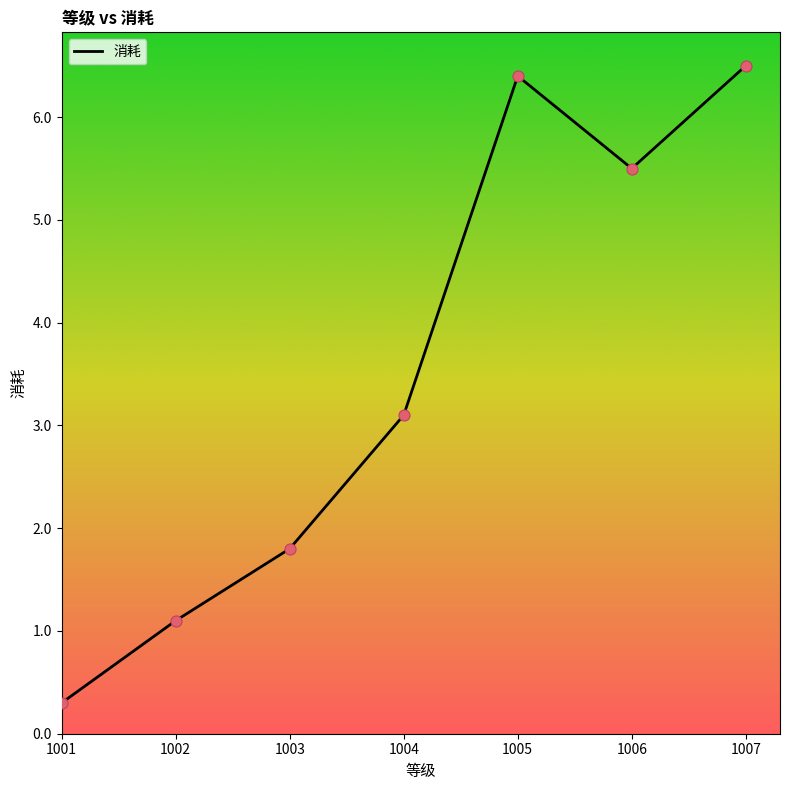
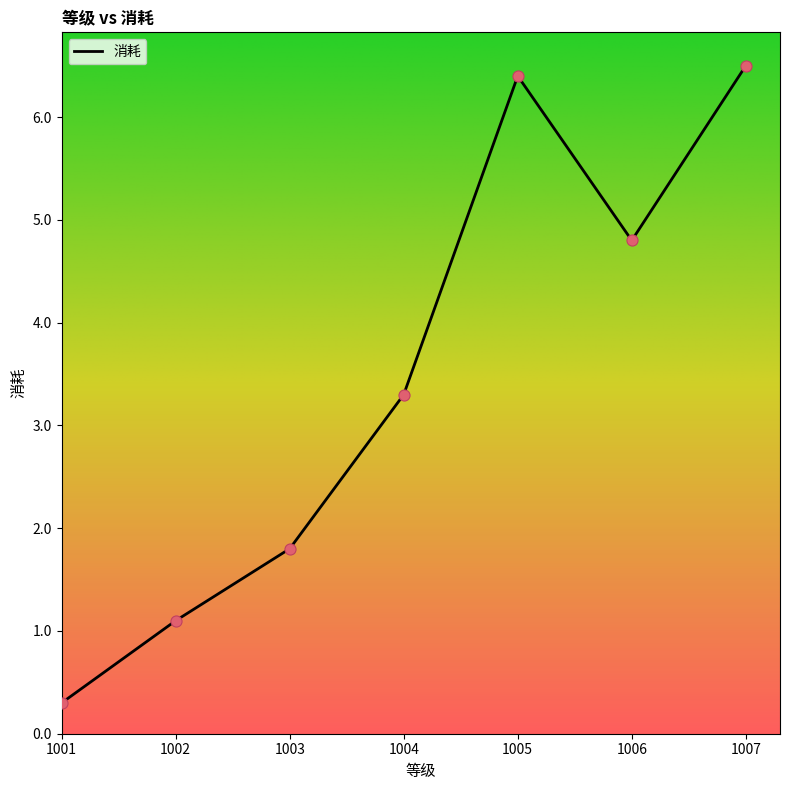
1004: 3.1 -> 3.3
1006: 5.5 -> 4.8
